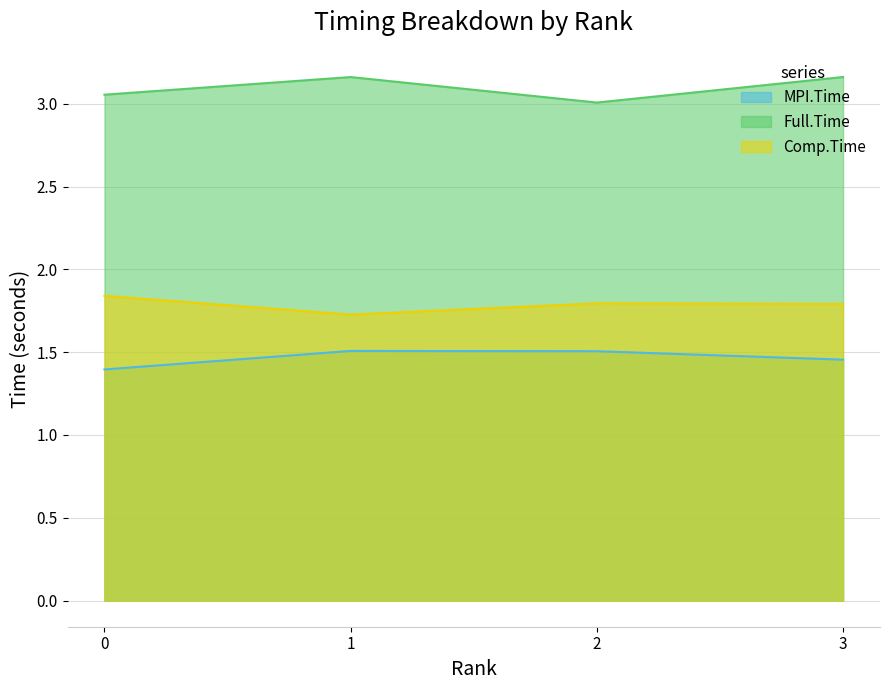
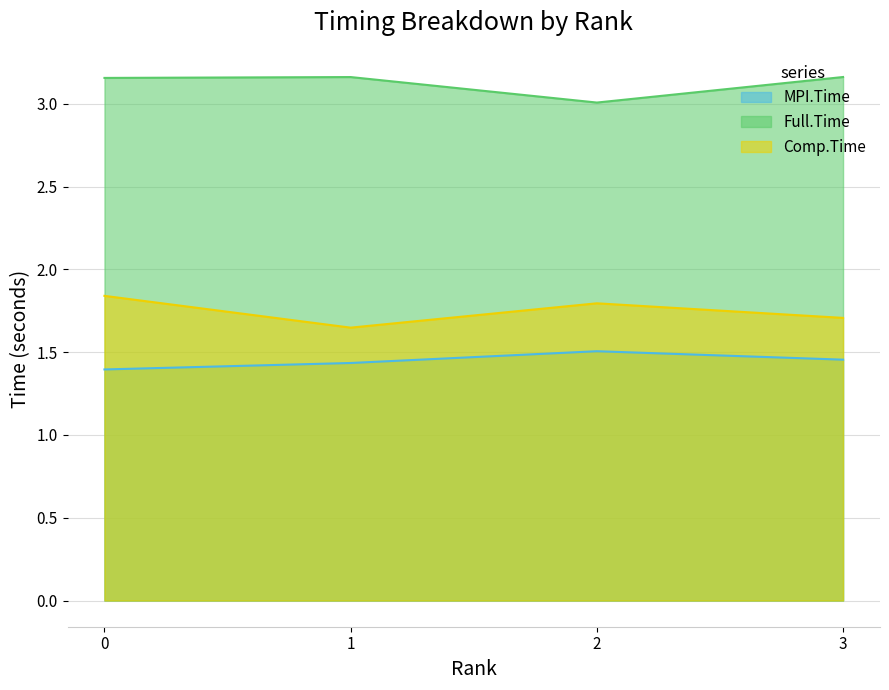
Full.Time, 0: 3.06 -> 3.16
MPI.Time, 1: 1.51 -> 1.43
Comp.Time, 1: 1.73 -> 1.65
Comp.Time, 3: 1.79 -> 1.71
